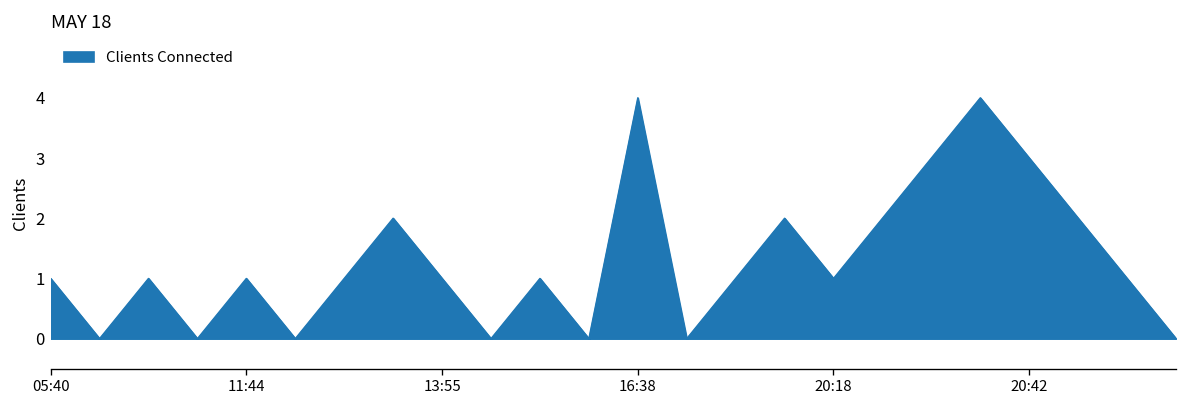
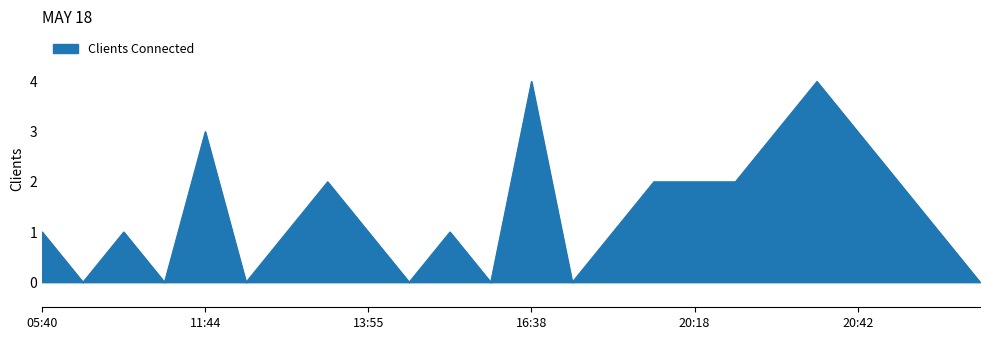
11:44: 1 -> 3
20:18: 1 -> 2
